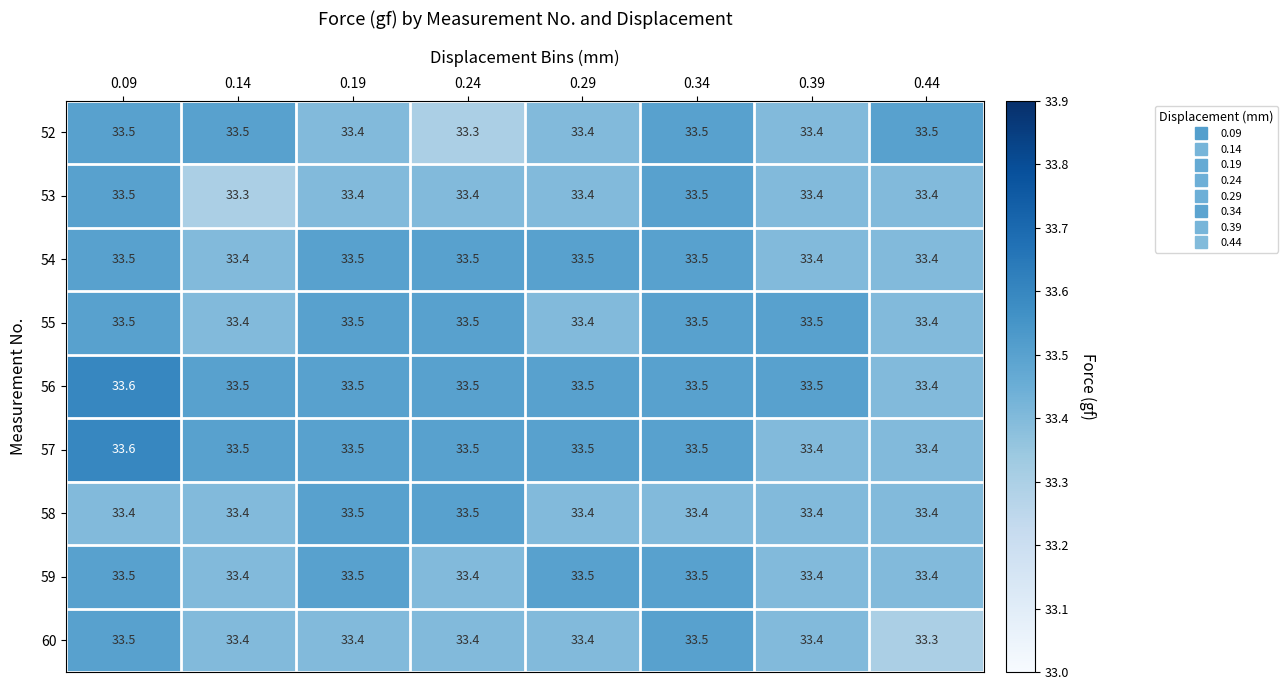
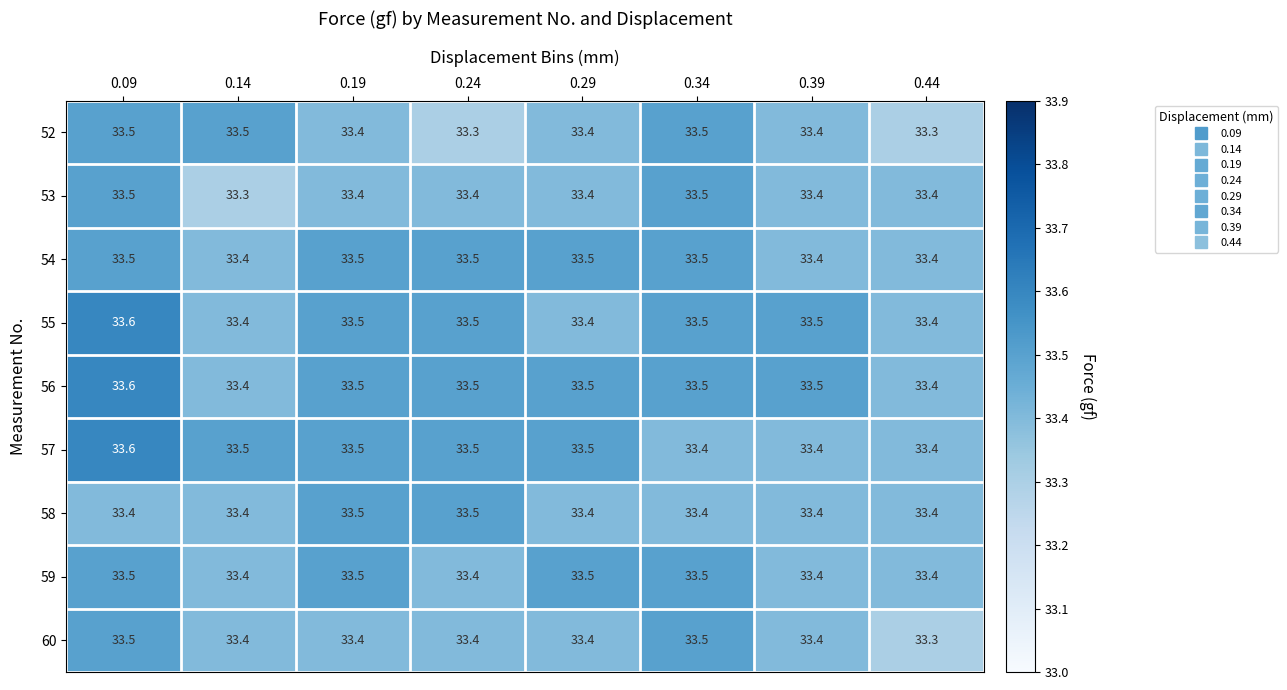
52, 0.44: 33.5 -> 33.3
55, 0.09: 33.5 -> 33.6
56, 0.14: 33.5 -> 33.4
57, 0.34: 33.5 -> 33.4
